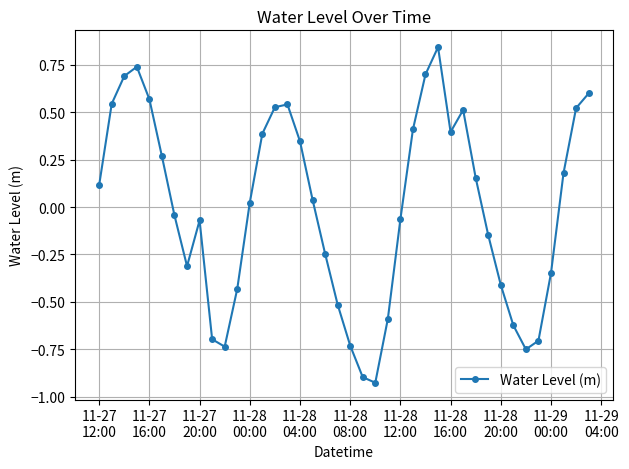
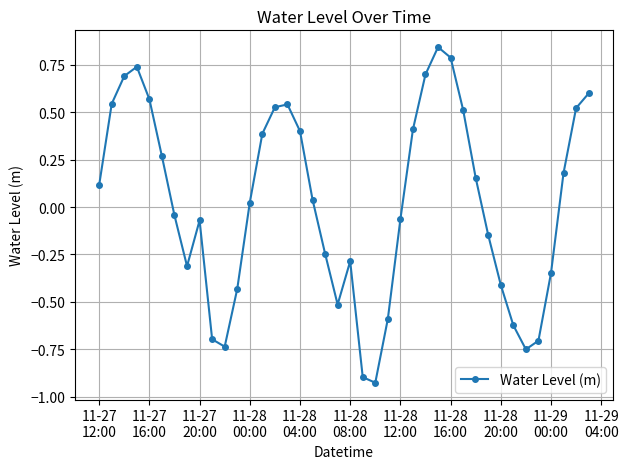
11-28 04:00: 0.35 -> 0.40
11-28 08:00: -0.73 -> -0.29
11-28 16:00: 0.40 -> 0.79
